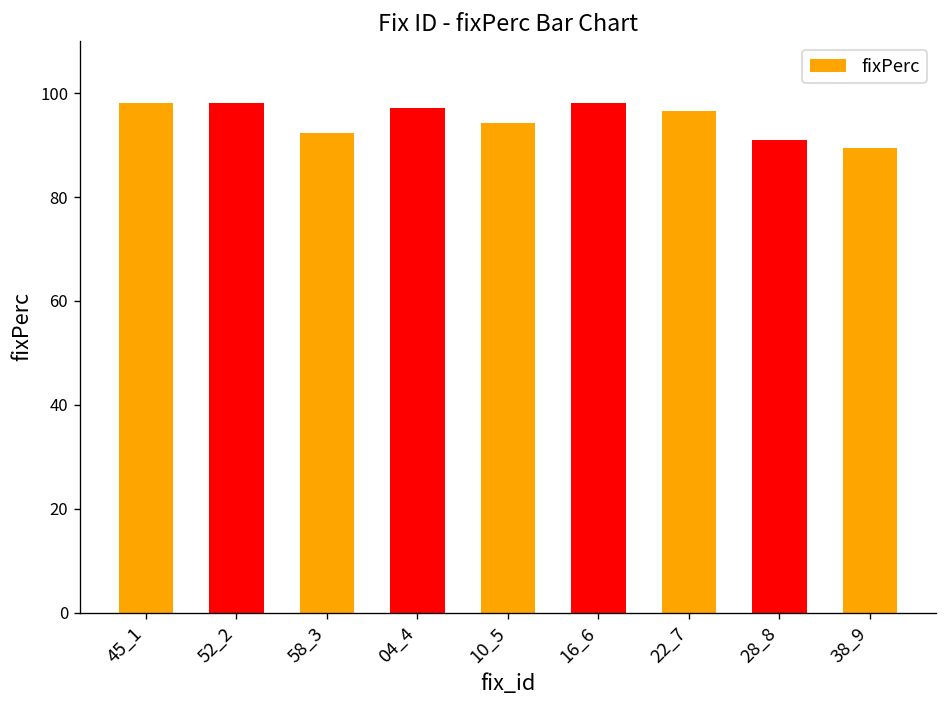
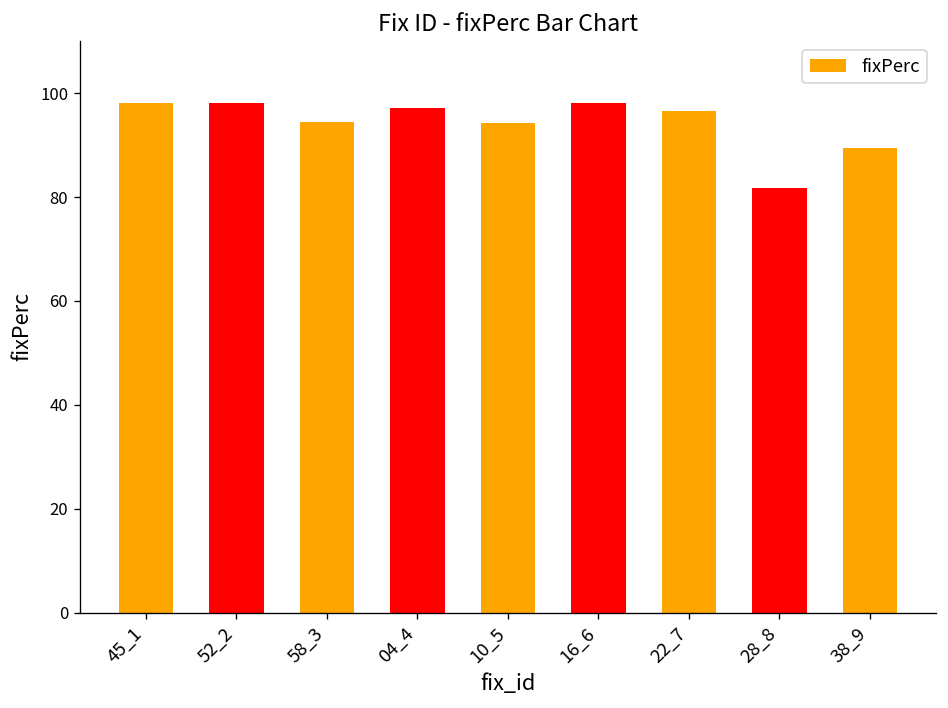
58_3: 92 -> 94
28_8: 91 -> 82
